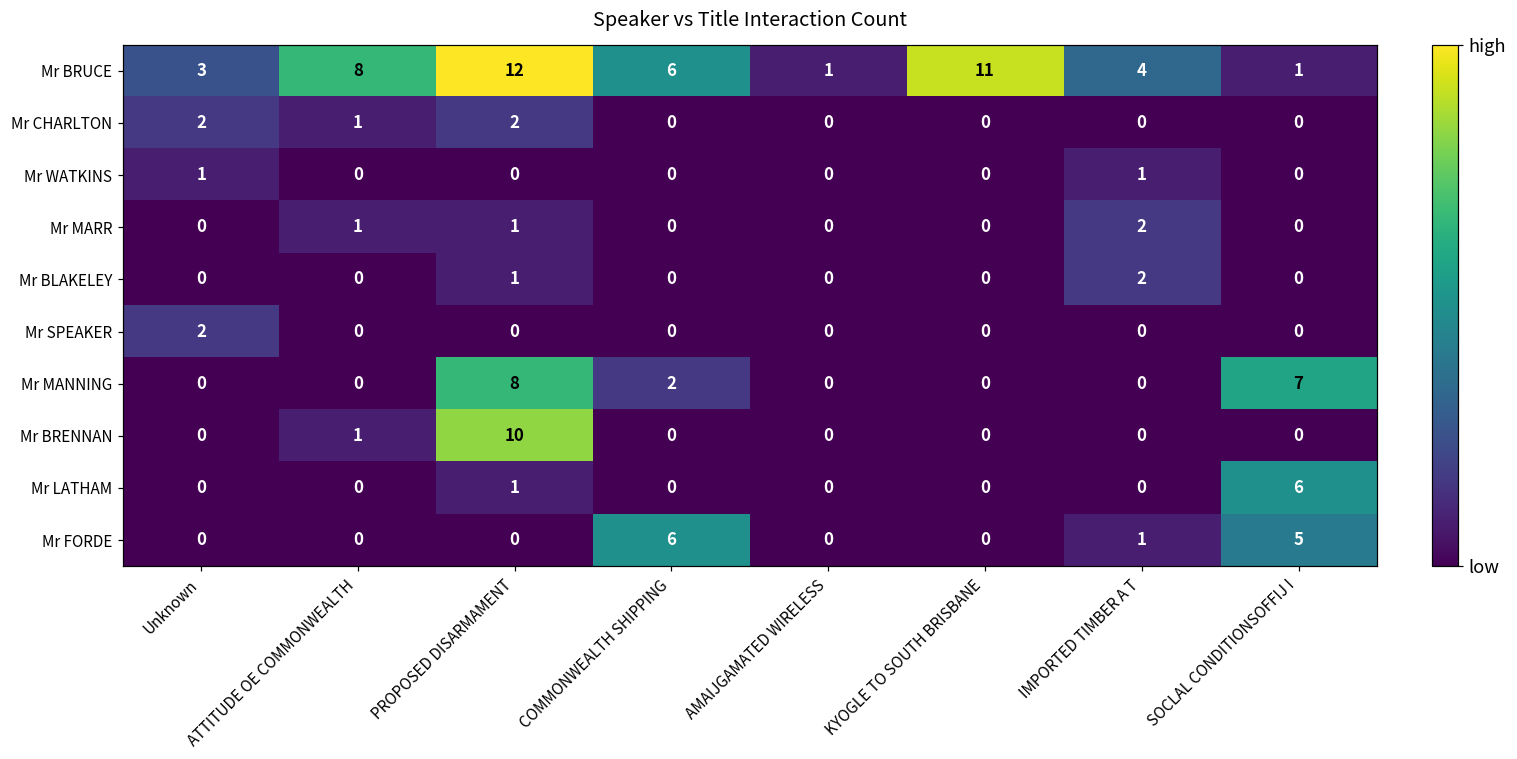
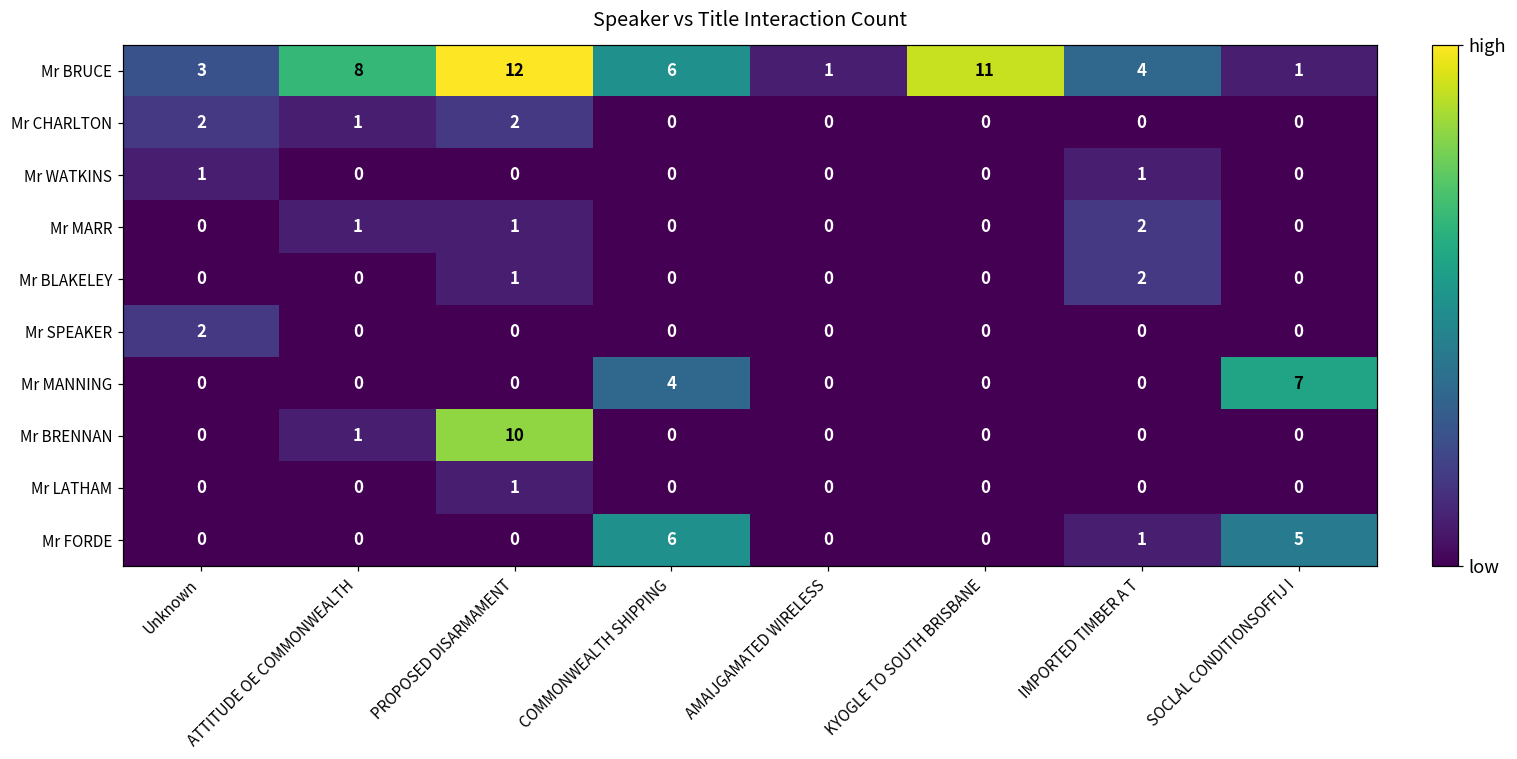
Mr MANNING, PROPOSED DISARMAMENT: 8 -> 0
Mr MANNING, COMMONWEALTH SHIPPING: 2 -> 4
Mr LATHAM, SOCLAL CONDITIONSOFFIJ I: 6 -> 0
